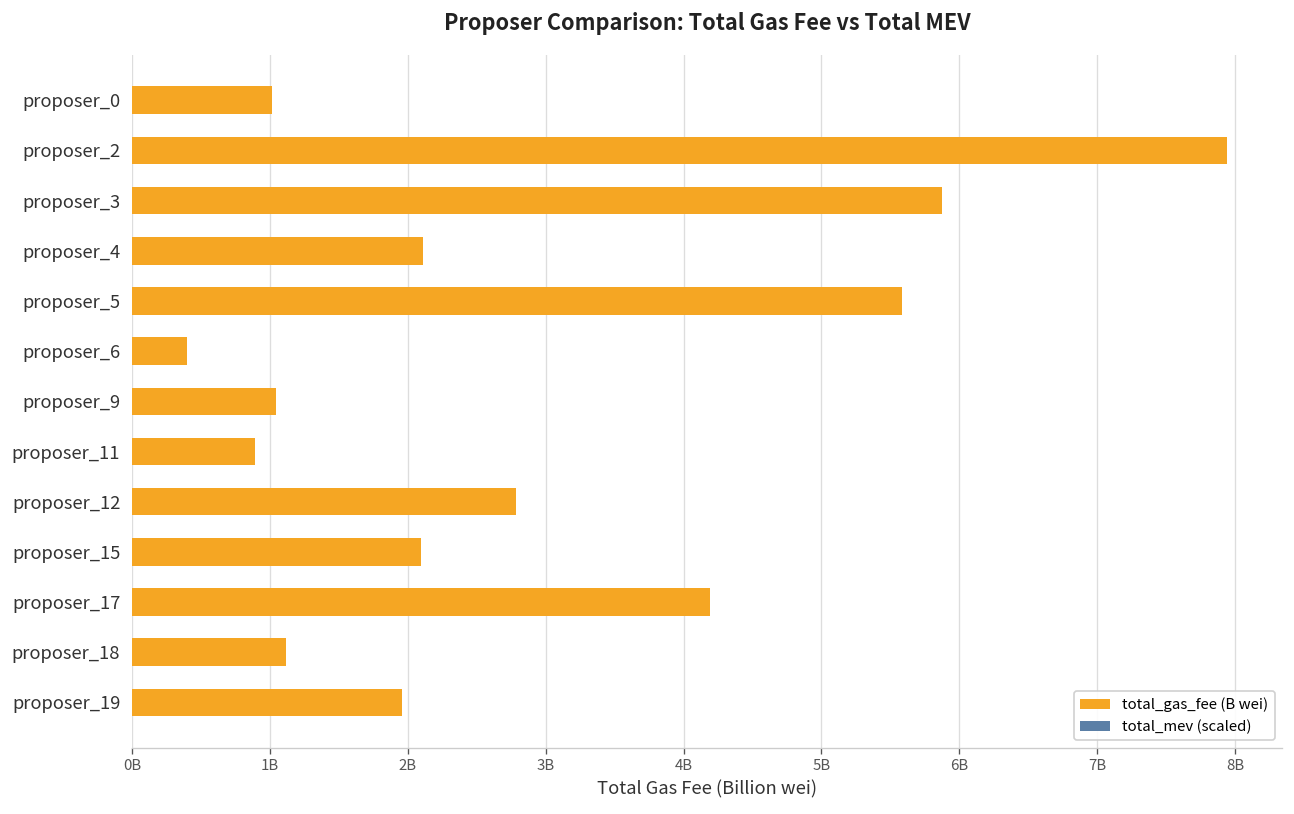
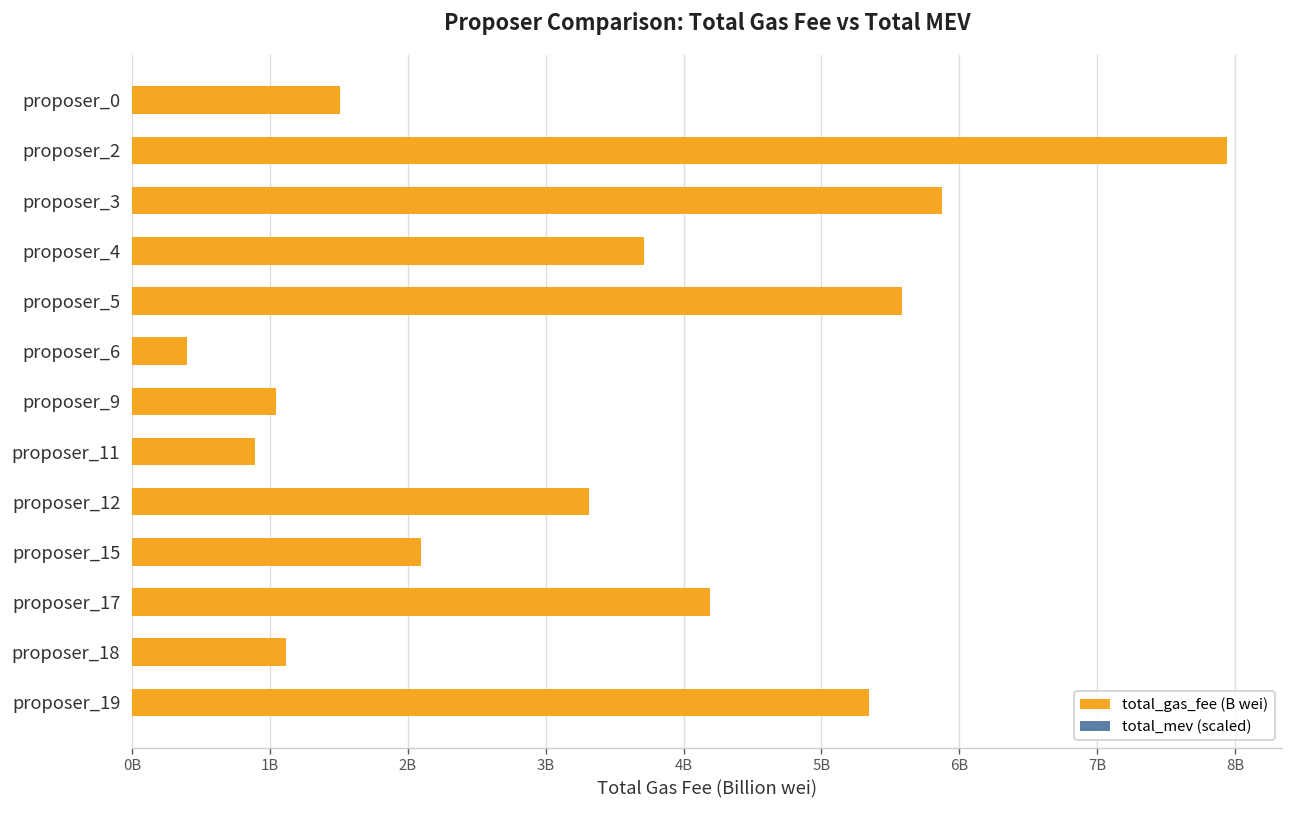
total_gas_fee (B wei), proposer_0: 1010000000 -> 1510000000
total_gas_fee (B wei), proposer_4: 2110000000 -> 3710000000
total_gas_fee (B wei), proposer_12: 2790000000 -> 3320000000
total_gas_fee (B wei), proposer_19: 1960000000 -> 5340000000
